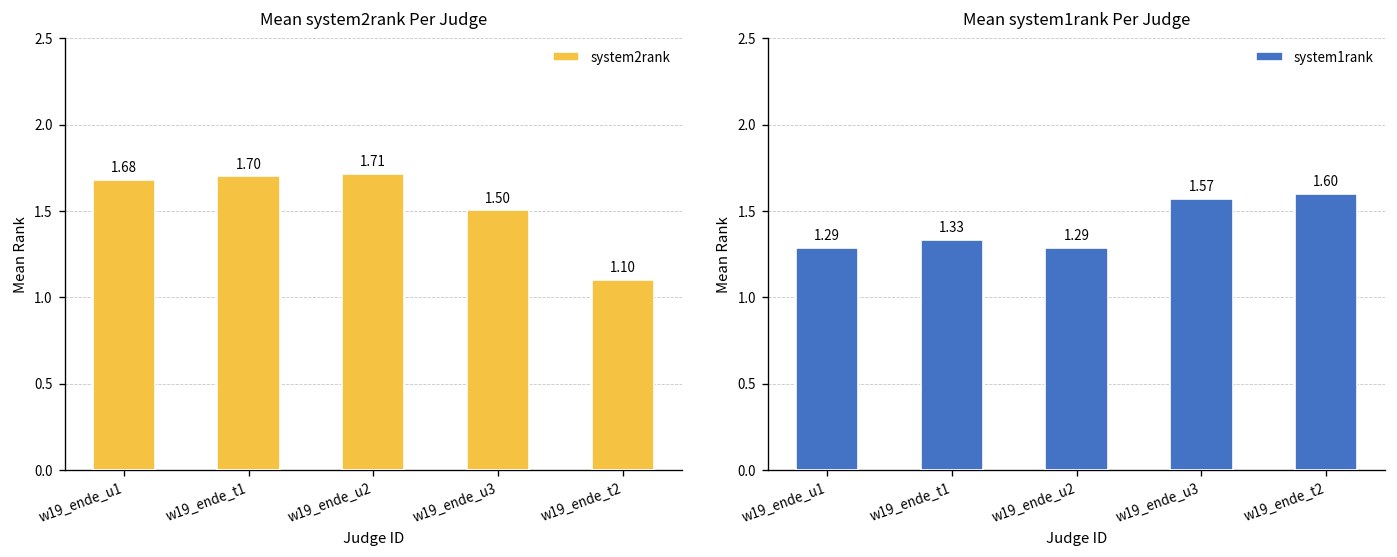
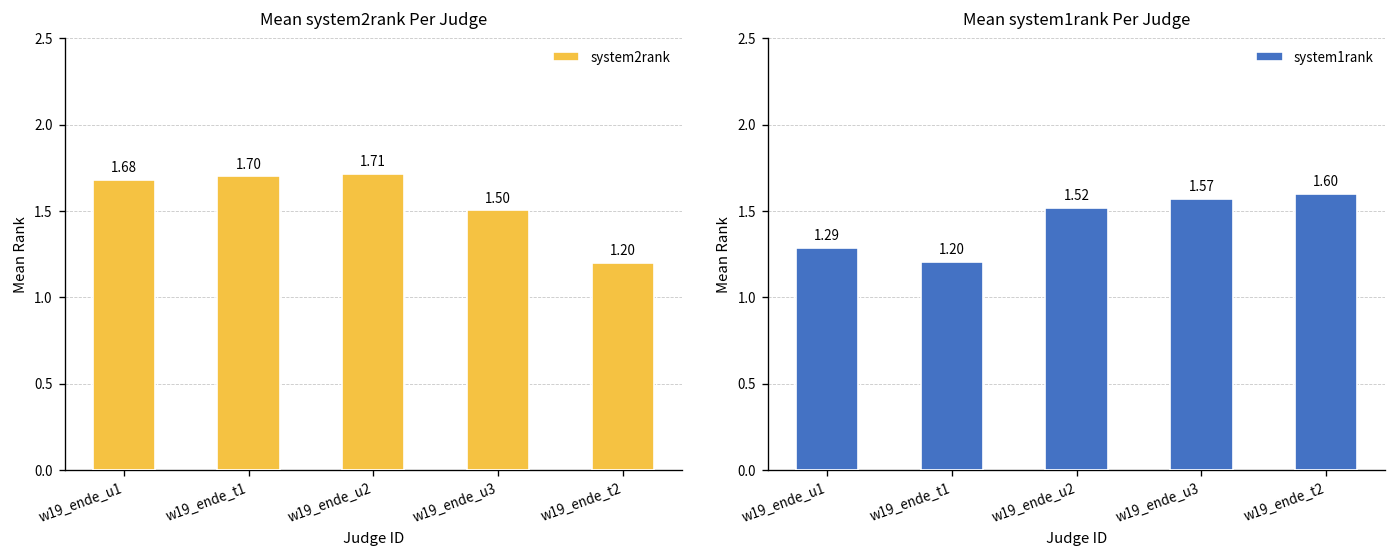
Mean system2rank Per Judge, w19_ende_t2: 1.10 -> 1.20
Mean system1rank Per Judge, w19_ende_t1: 1.33 -> 1.20
Mean system1rank Per Judge, w19_ende_u2: 1.29 -> 1.52
